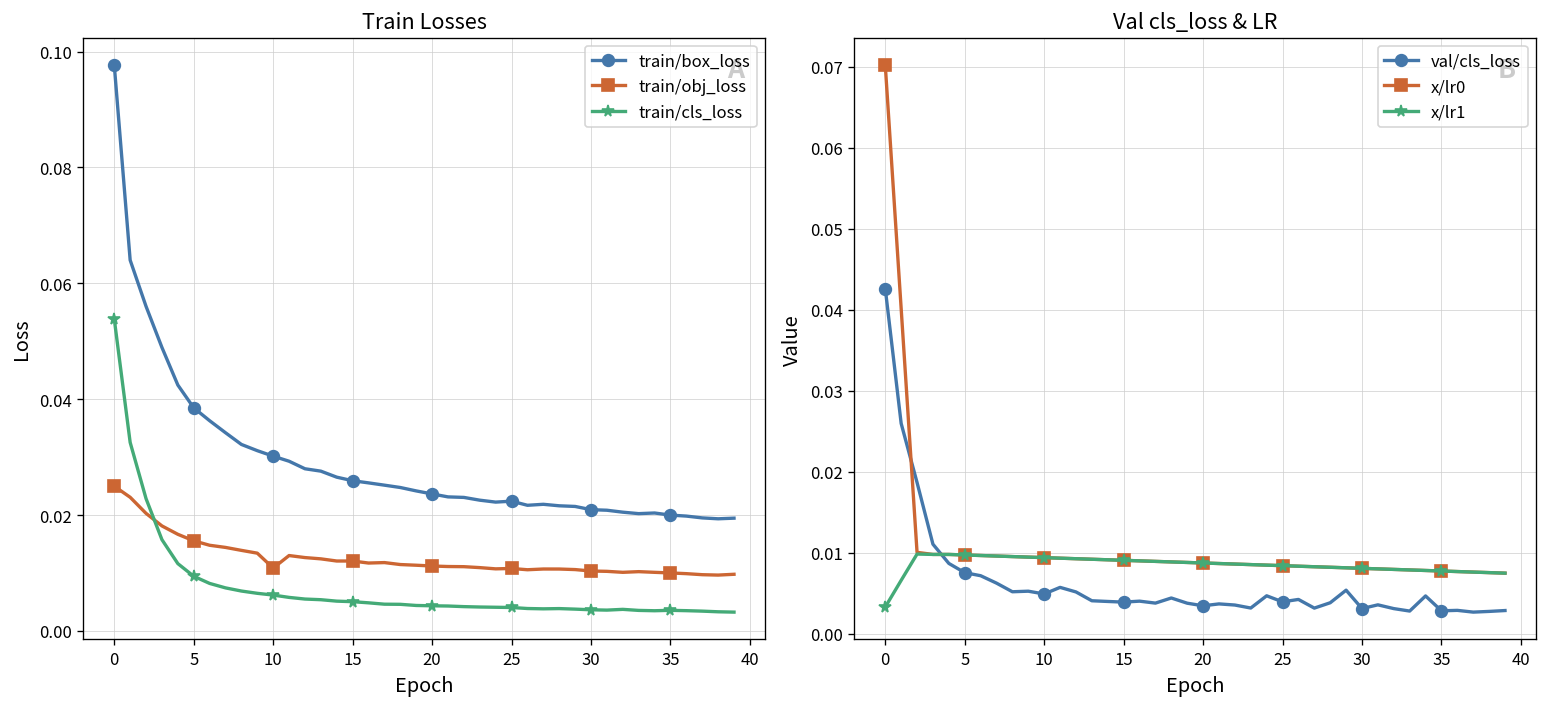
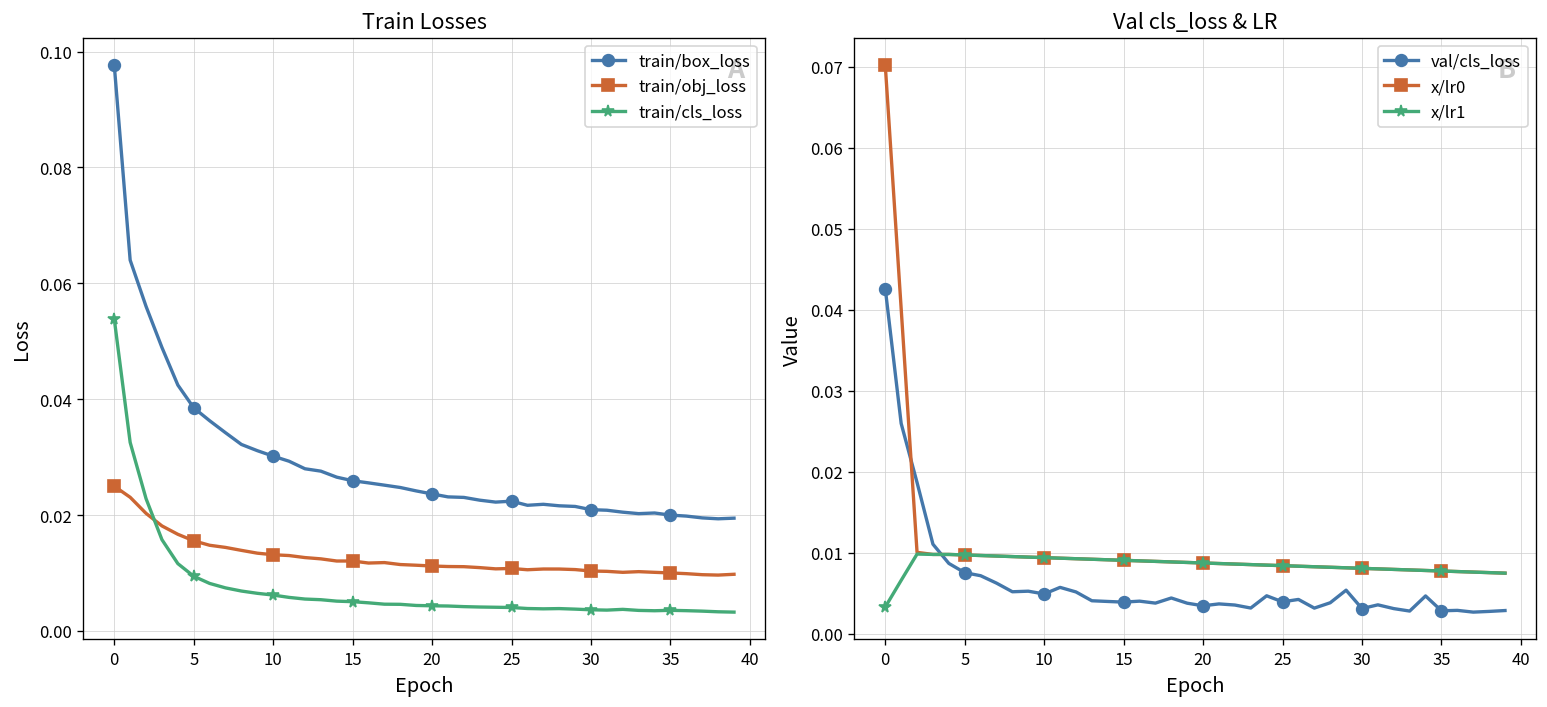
Train Losses, train/obj_loss, 10: 0.011 -> 0.013
